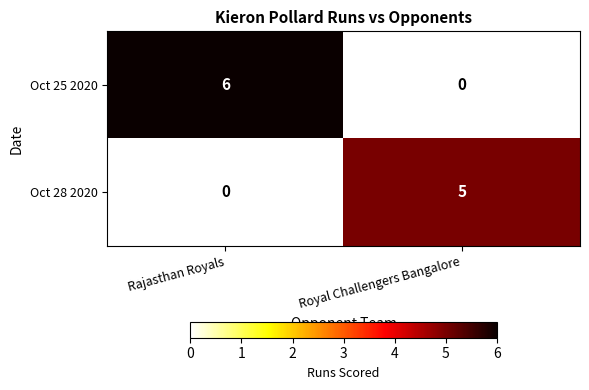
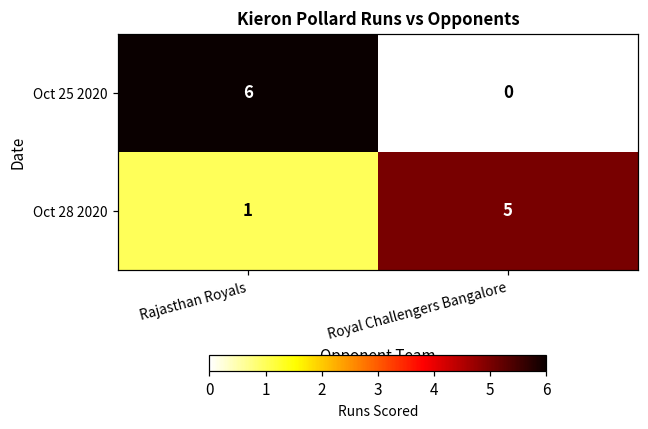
Oct 28 2020, Rajasthan Royals: 0 -> 1
